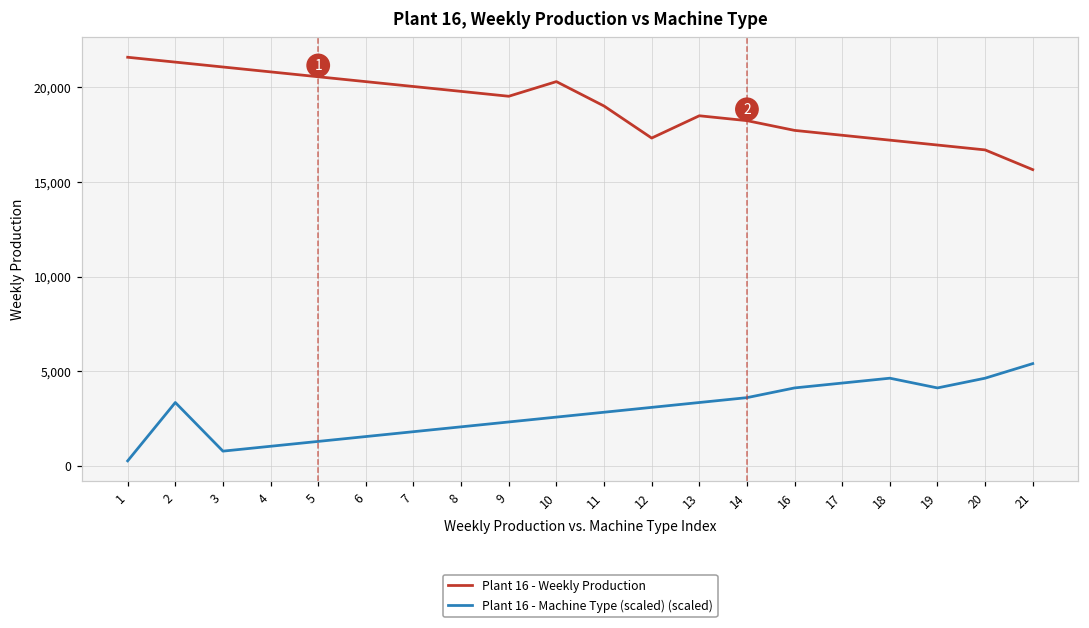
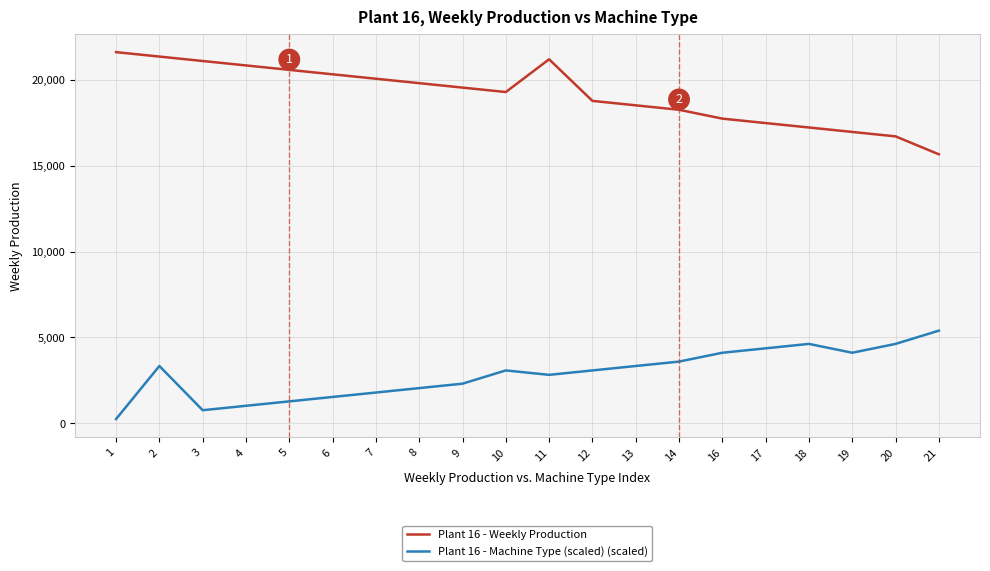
Plant 16 - Weekly Production, 10: 20,300 -> 19,300
Plant 16 - Machine Type (scaled) (scaled), 10: 2,600 -> 3,100
Plant 16 - Weekly Production, 11: 19,000 -> 21,200
Plant 16 - Weekly Production, 12: 17,300 -> 18,800
